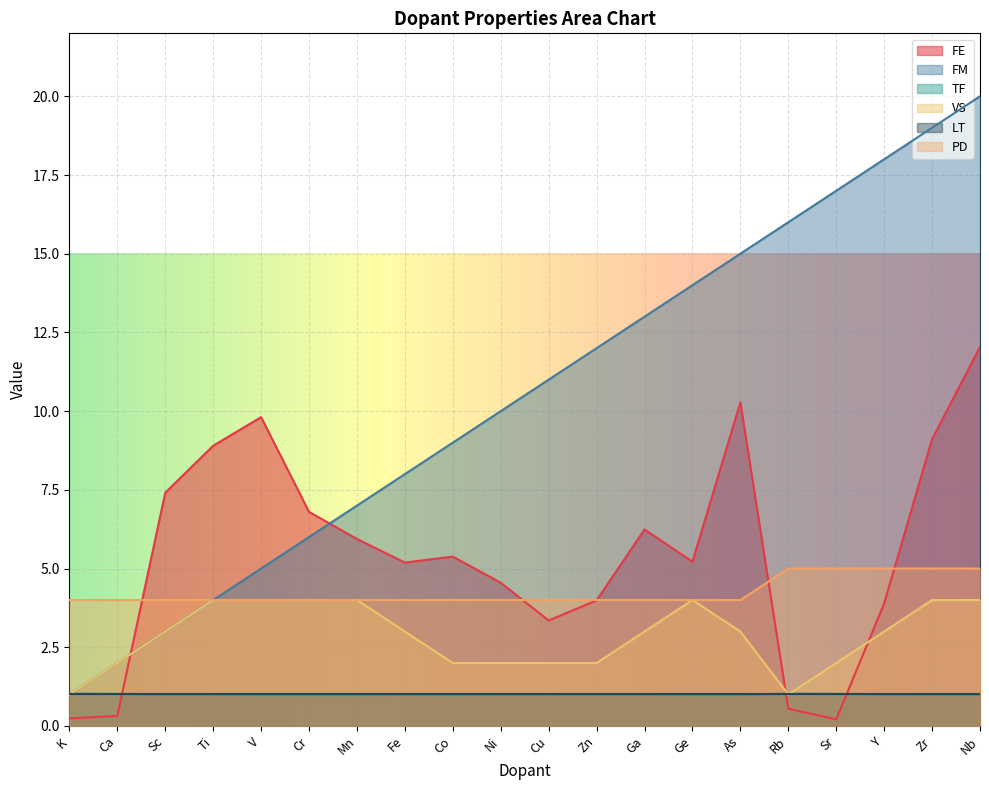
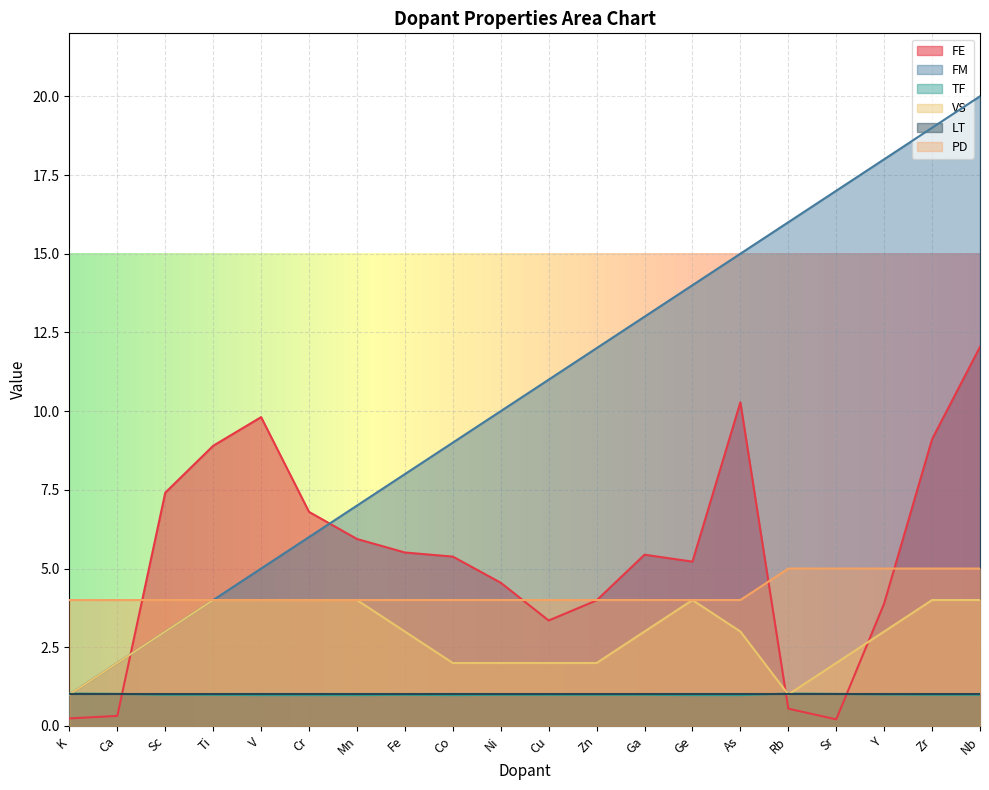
FE, Fe: 5.2 -> 5.5
FE, Ga: 6.2 -> 5.4
